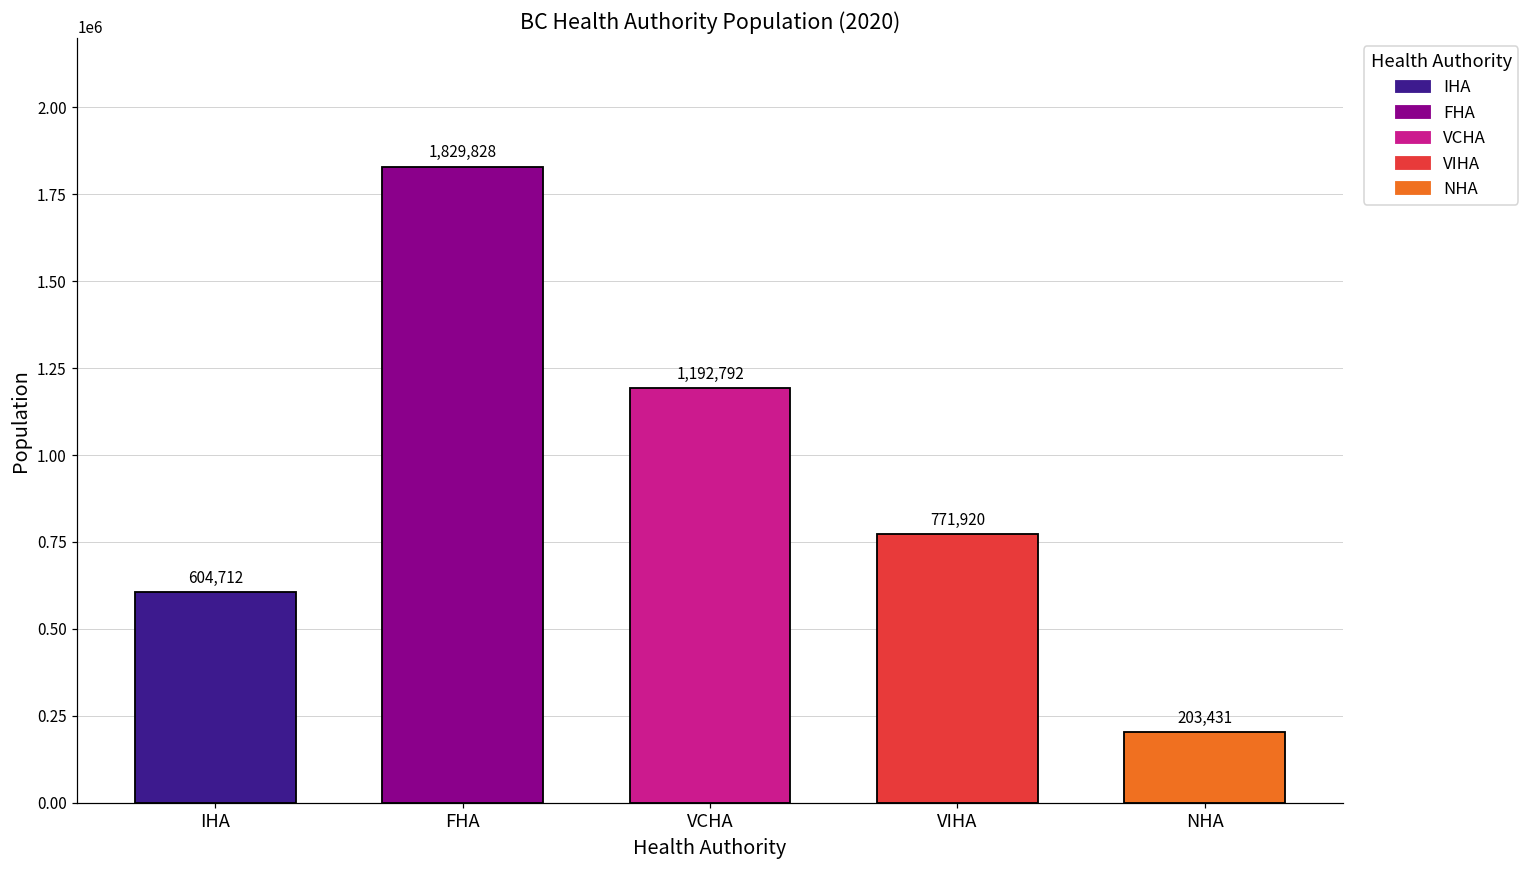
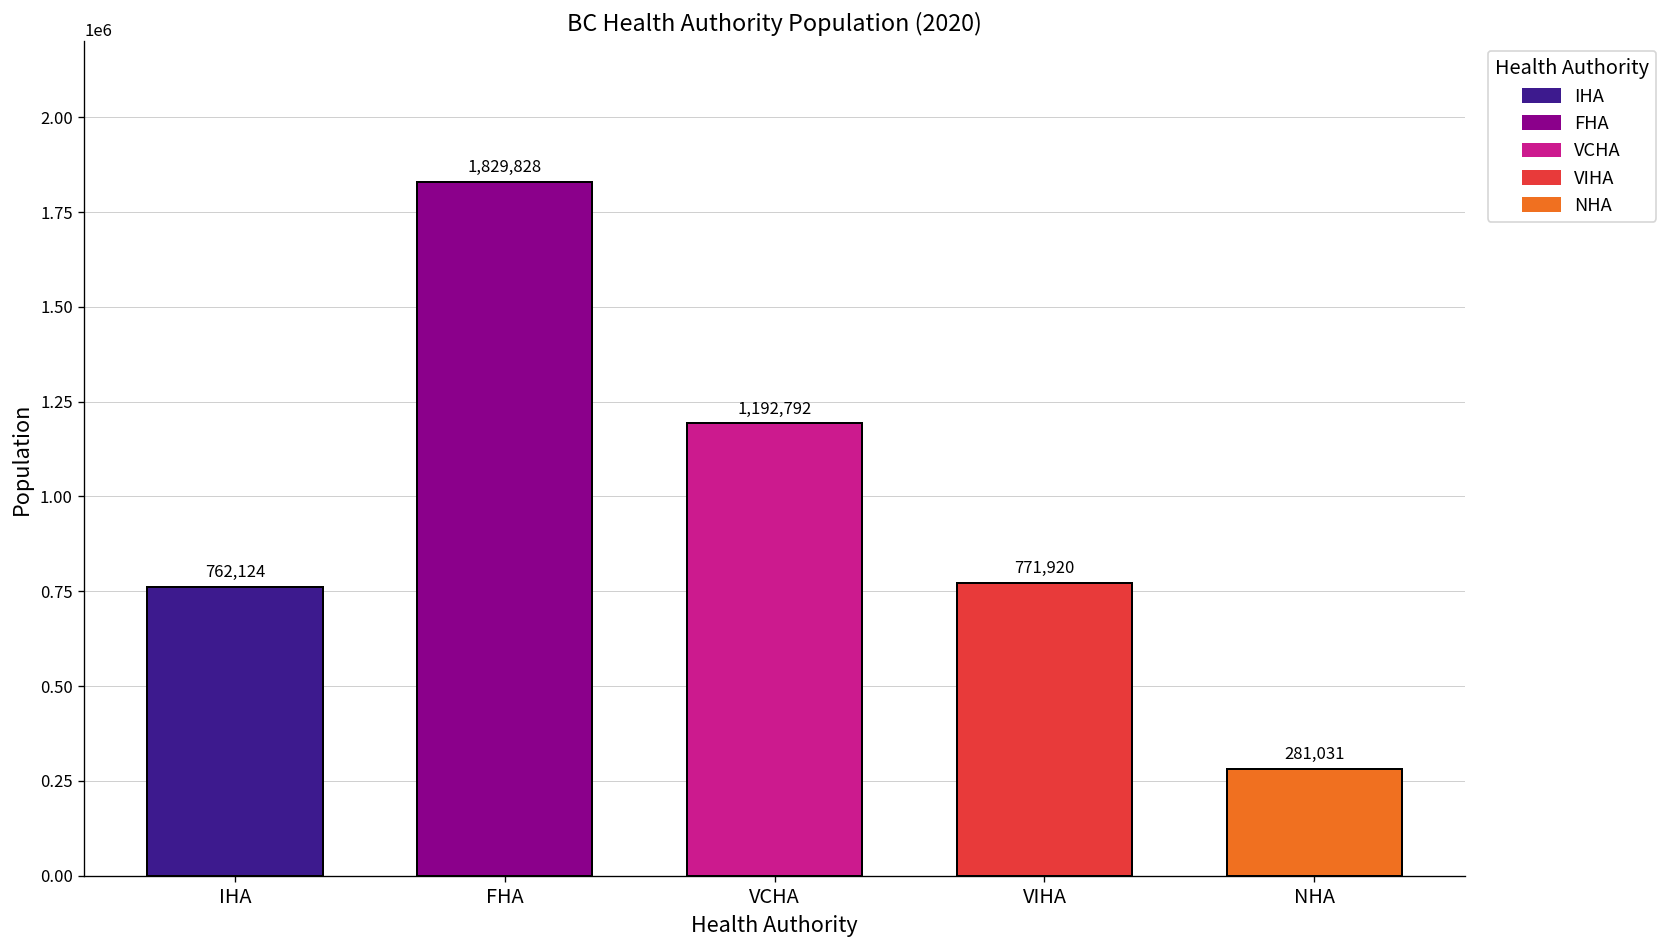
IHA: 604,712 -> 762,124
NHA: 203,431 -> 281,031
